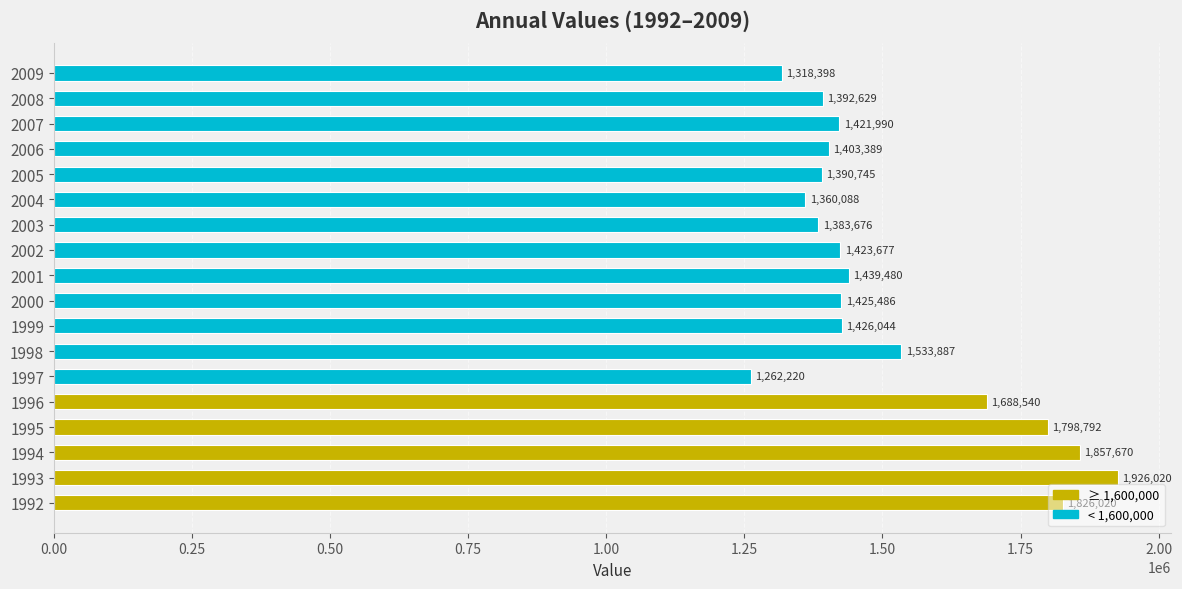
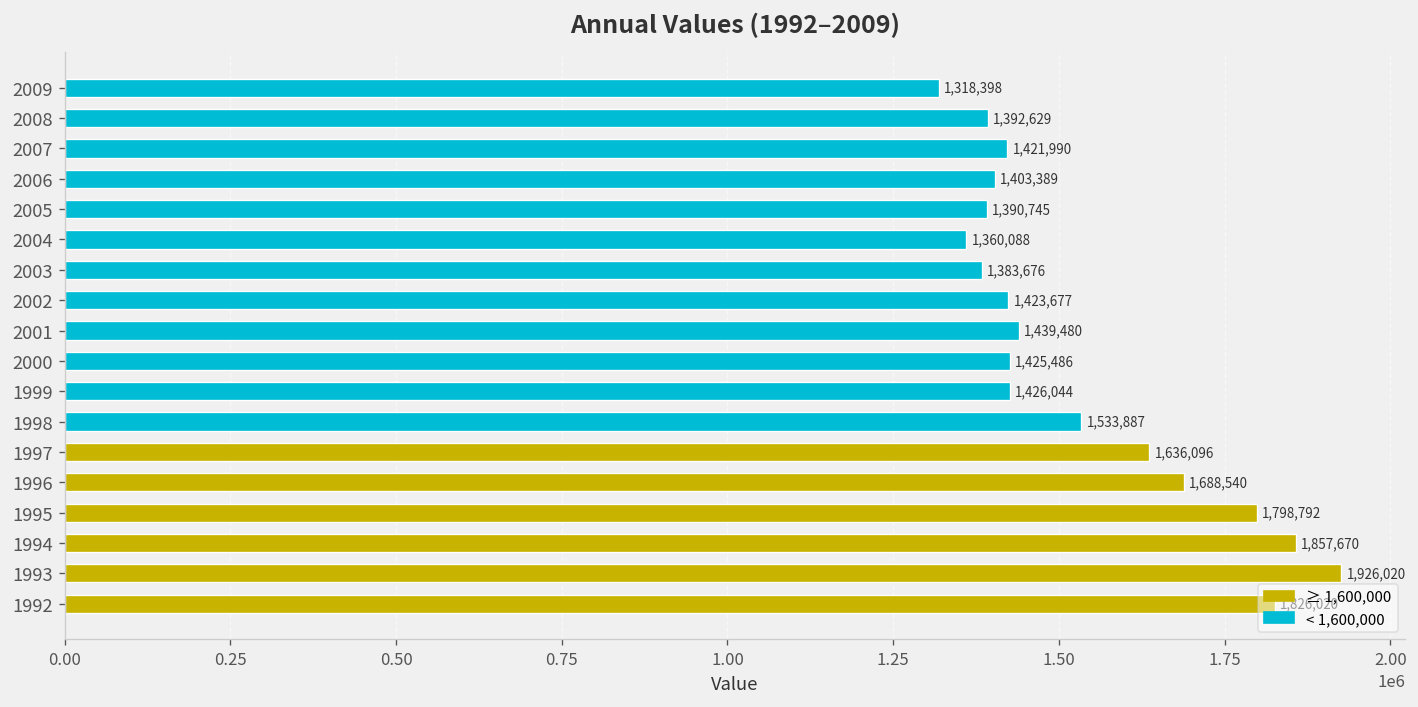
1997: 1,262,220 -> 1,636,096
